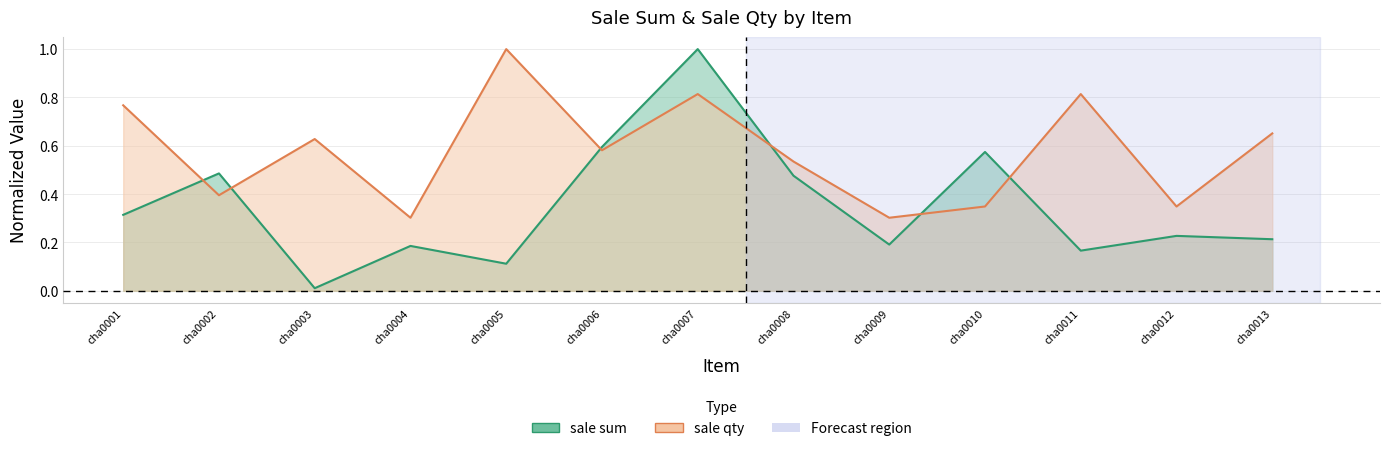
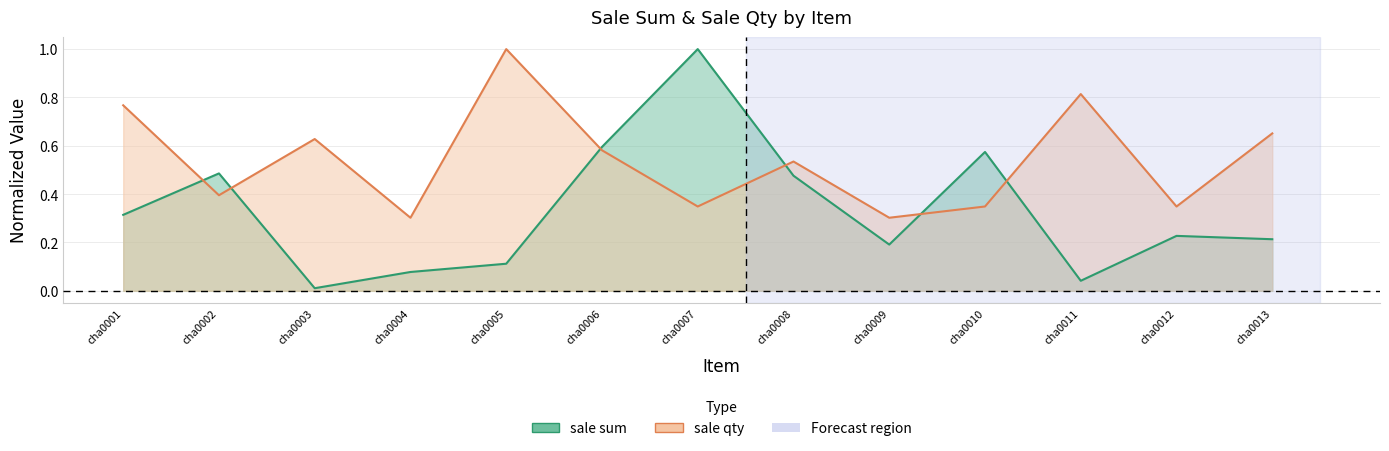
sale sum, cha0004: 0.19 -> 0.08
sale qty, cha0007: 0.81 -> 0.35
sale sum, cha0011: 0.17 -> 0.04
